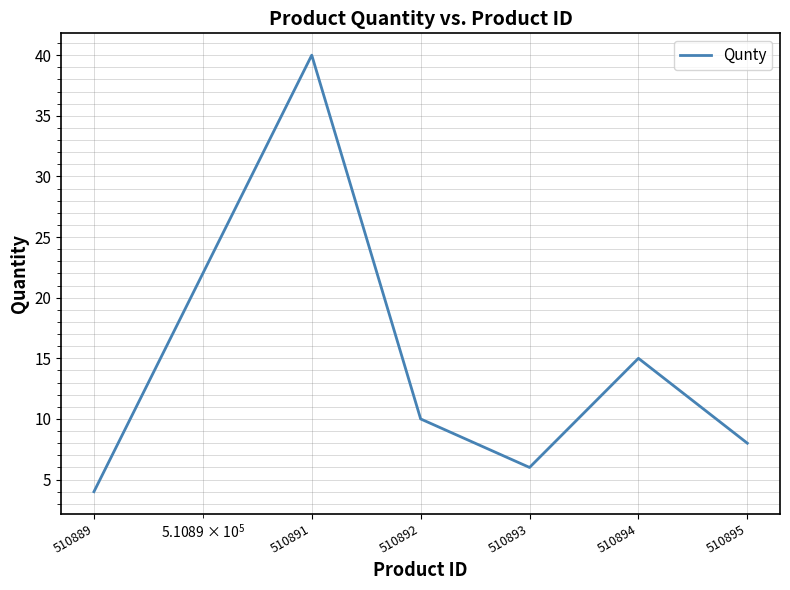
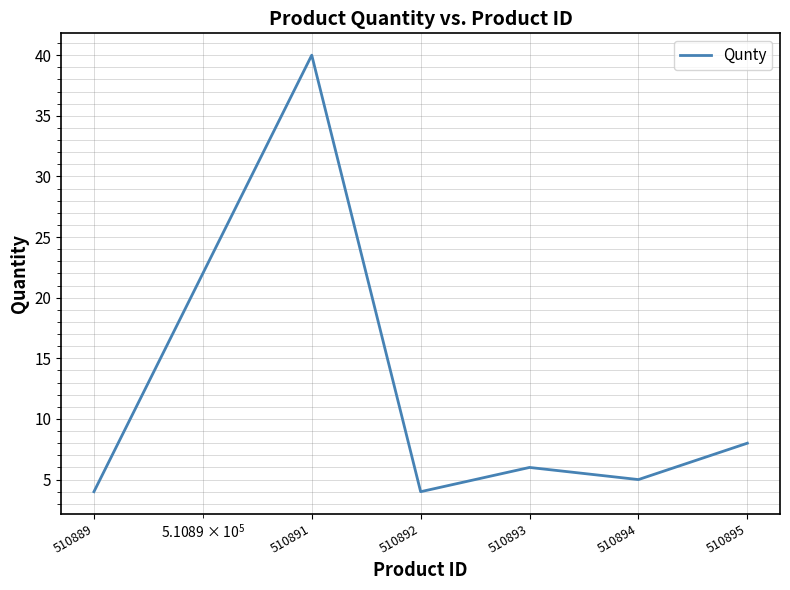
510892: 10 -> 4
510894: 15 -> 5
